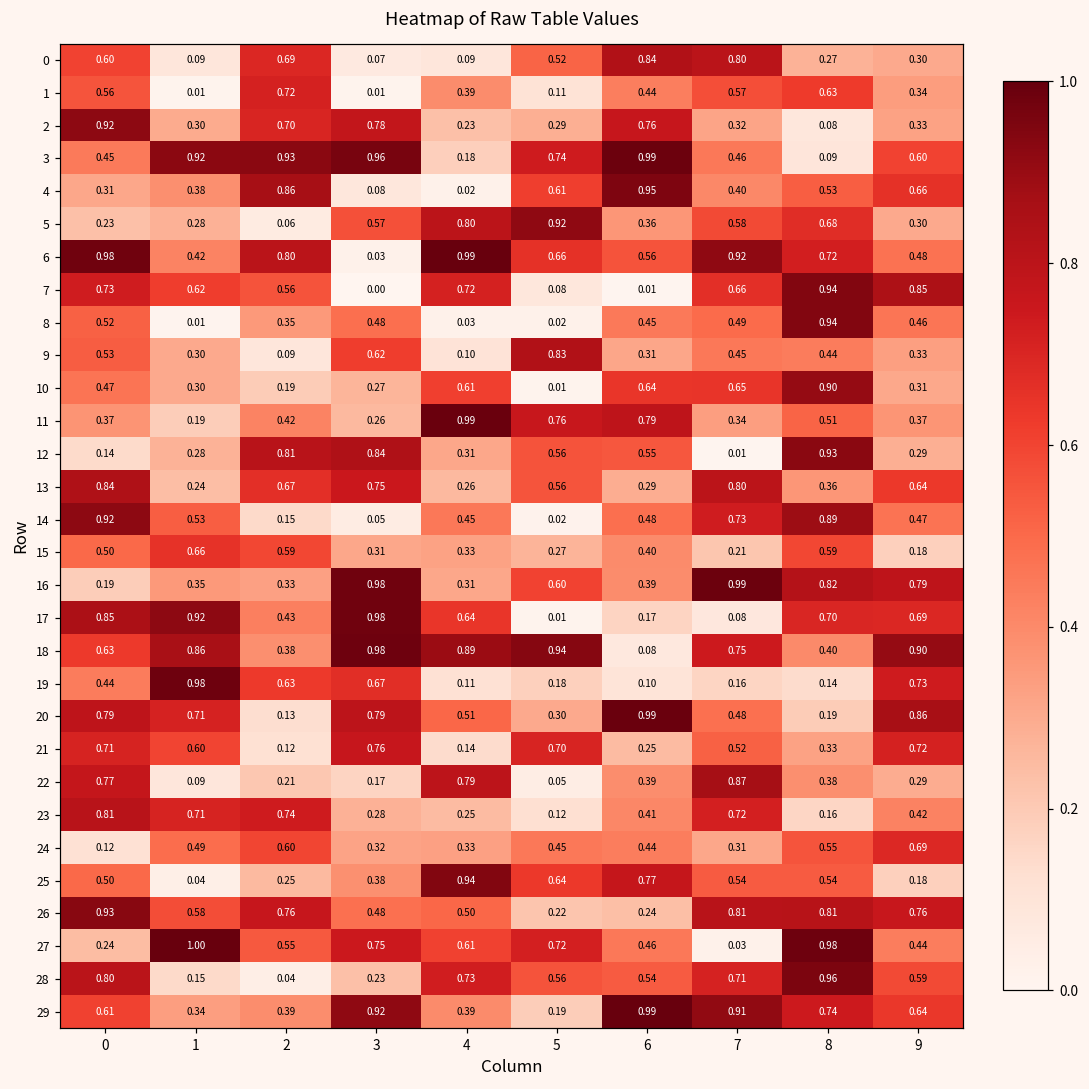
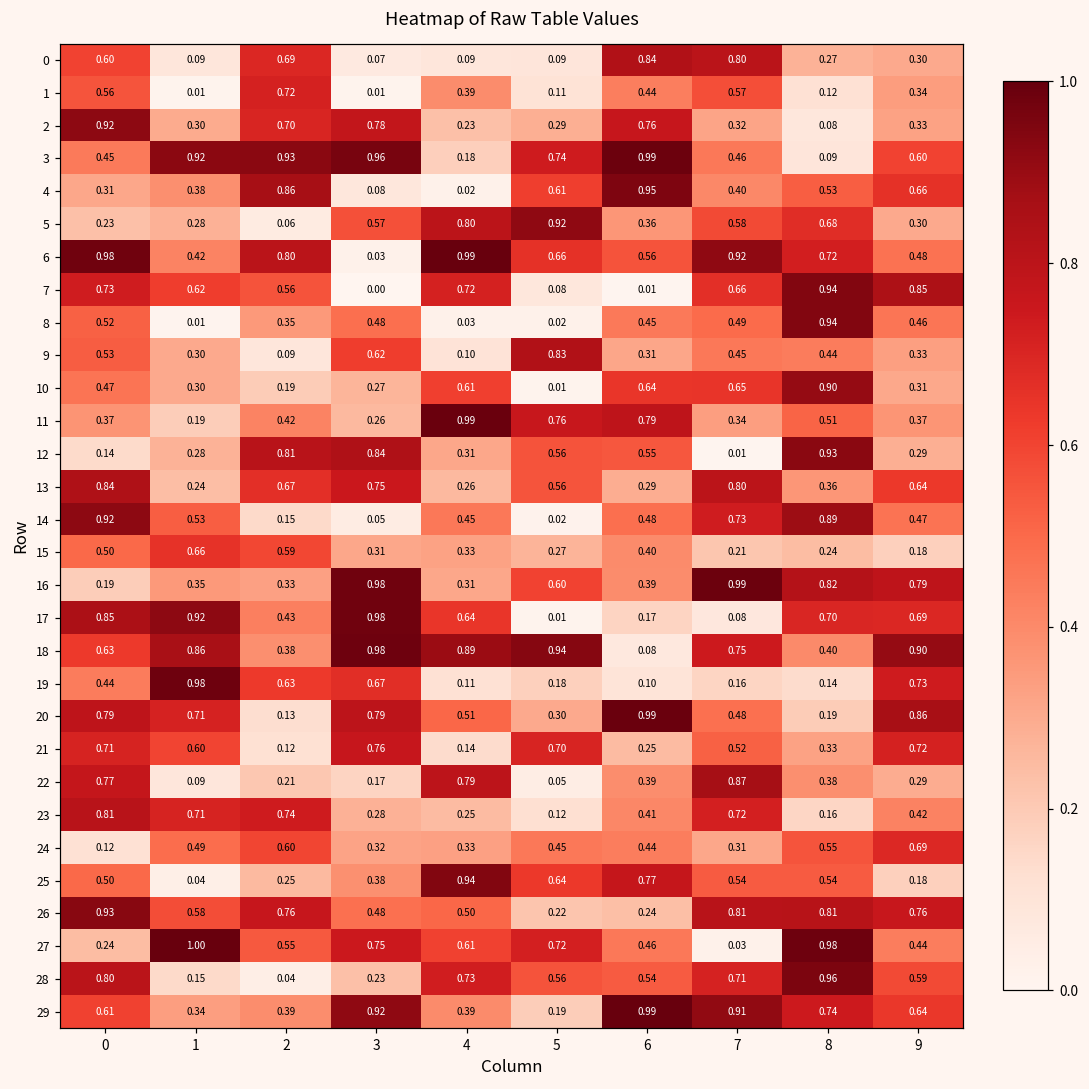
0, 5: 0.52 -> 0.09
1, 8: 0.63 -> 0.12
15, 8: 0.59 -> 0.24
